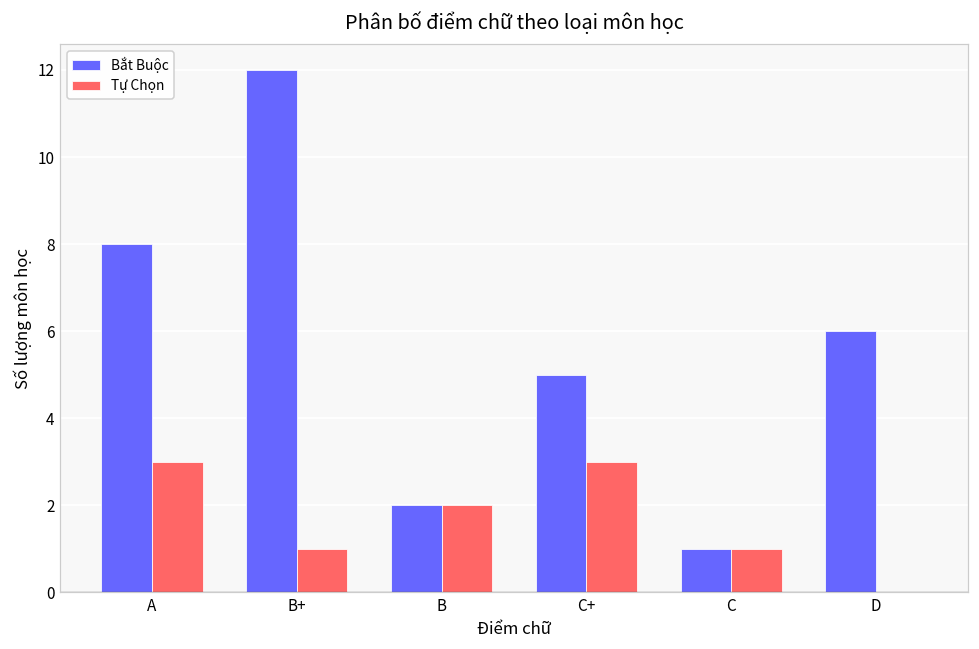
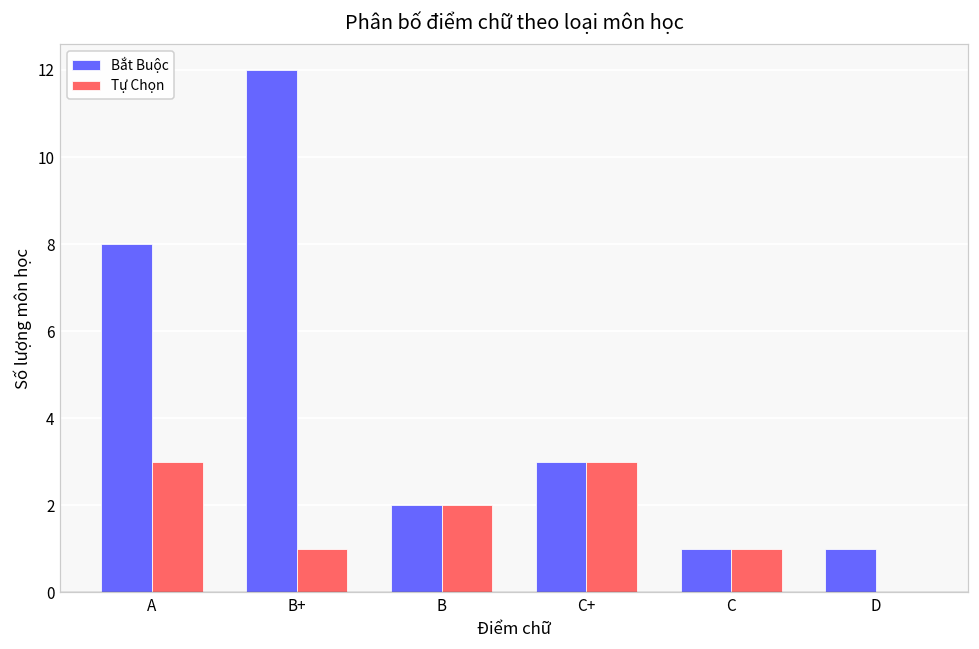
Bắt Buộc, C+: 5 -> 3
Bắt Buộc, D: 6 -> 1
